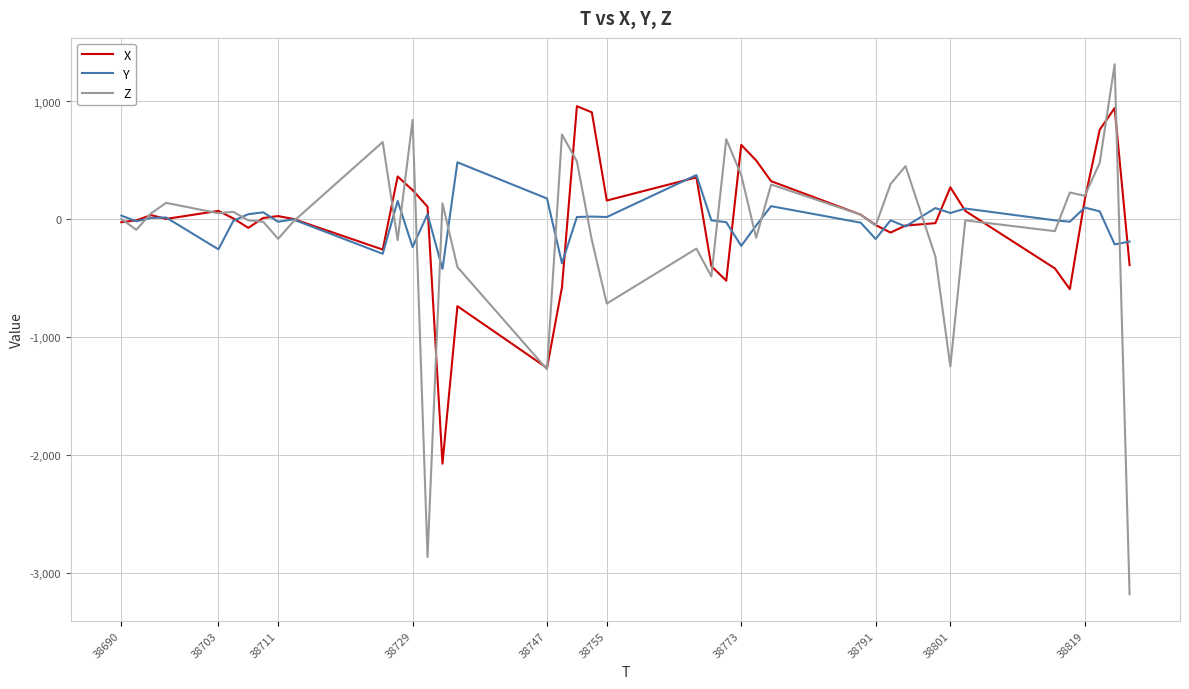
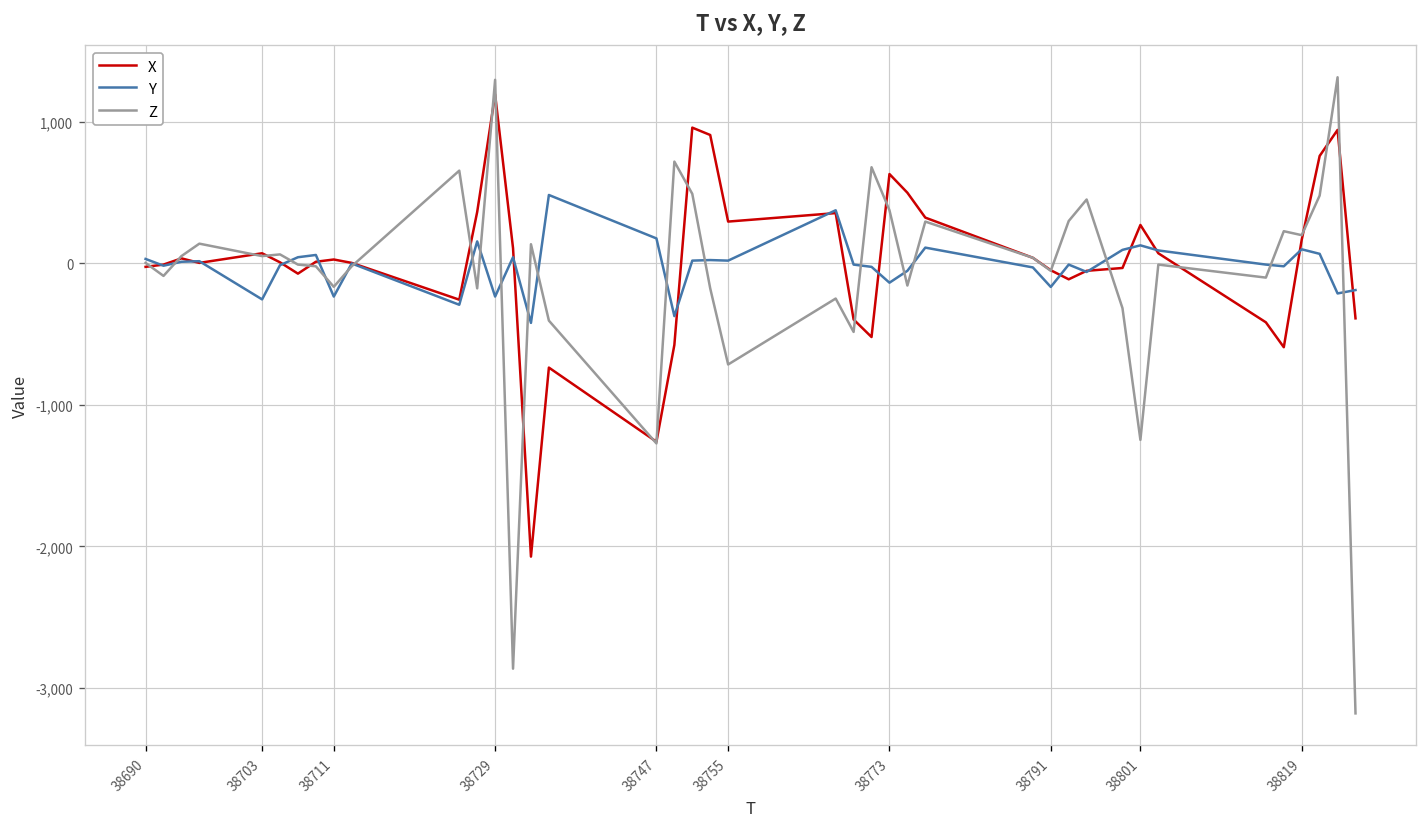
Y, 38711: -20 -> -230
X, 38729: 250 -> 1,190
Z, 38729: 840 -> 1,300
X, 38755: 160 -> 300
Y, 38773: -230 -> -140
Y, 38801: 50 -> 130
